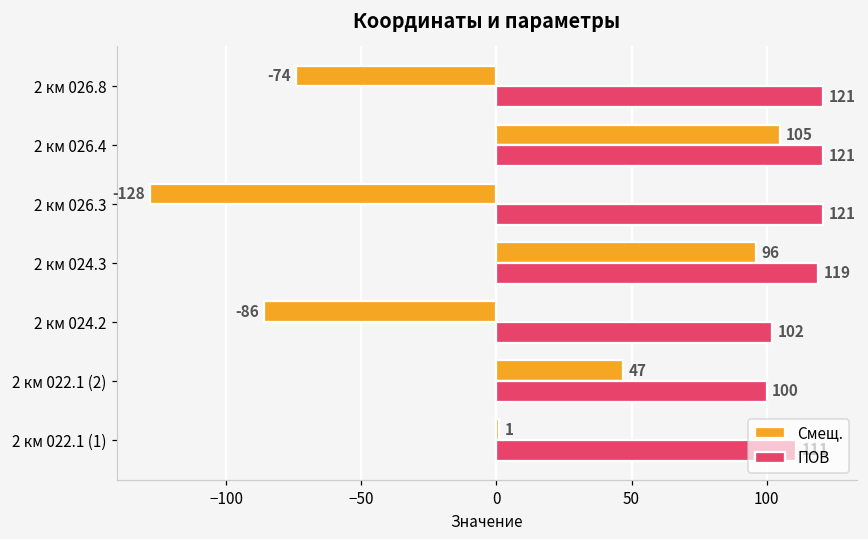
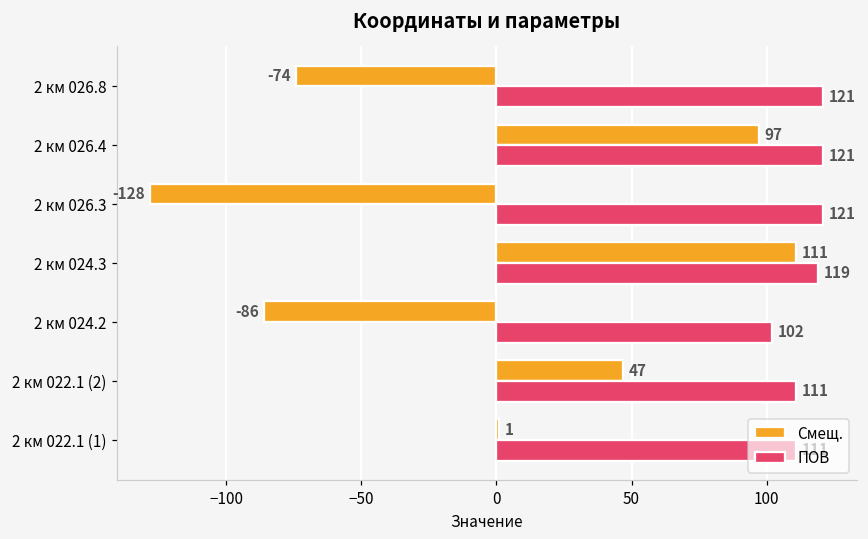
Смещ., 2 км 026.4: 105 -> 97
Смещ., 2 км 024.3: 96 -> 111
ПОВ, 2 км 022.1 (2): 100 -> 111
